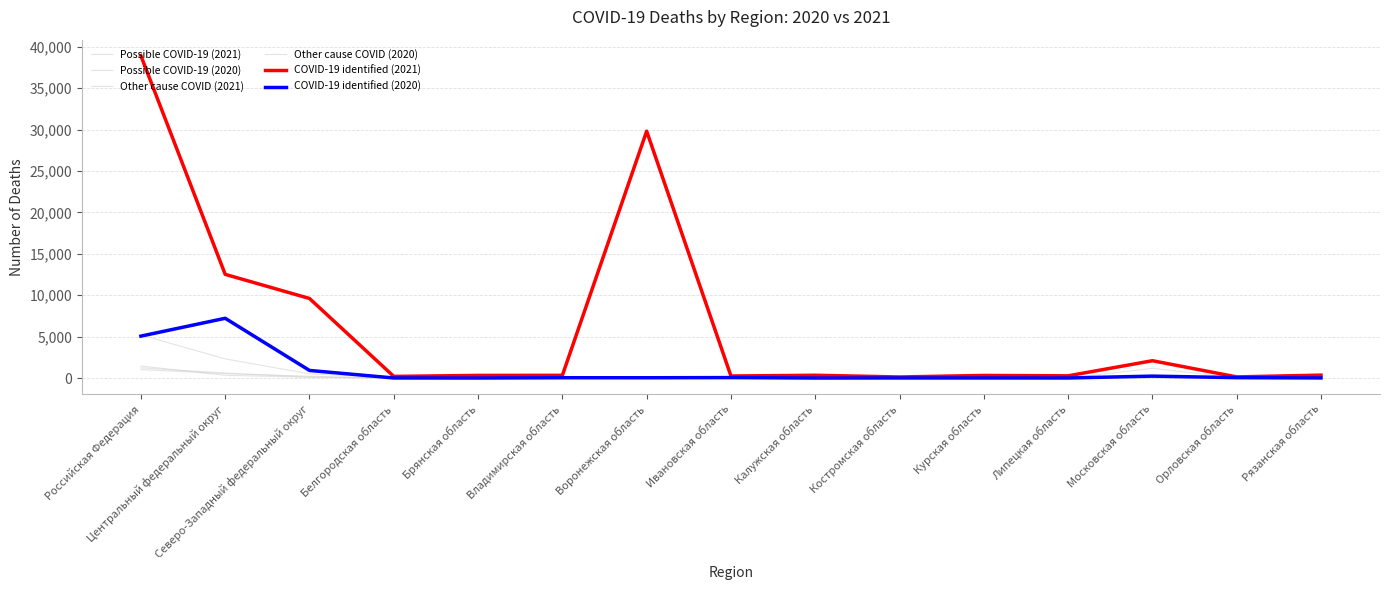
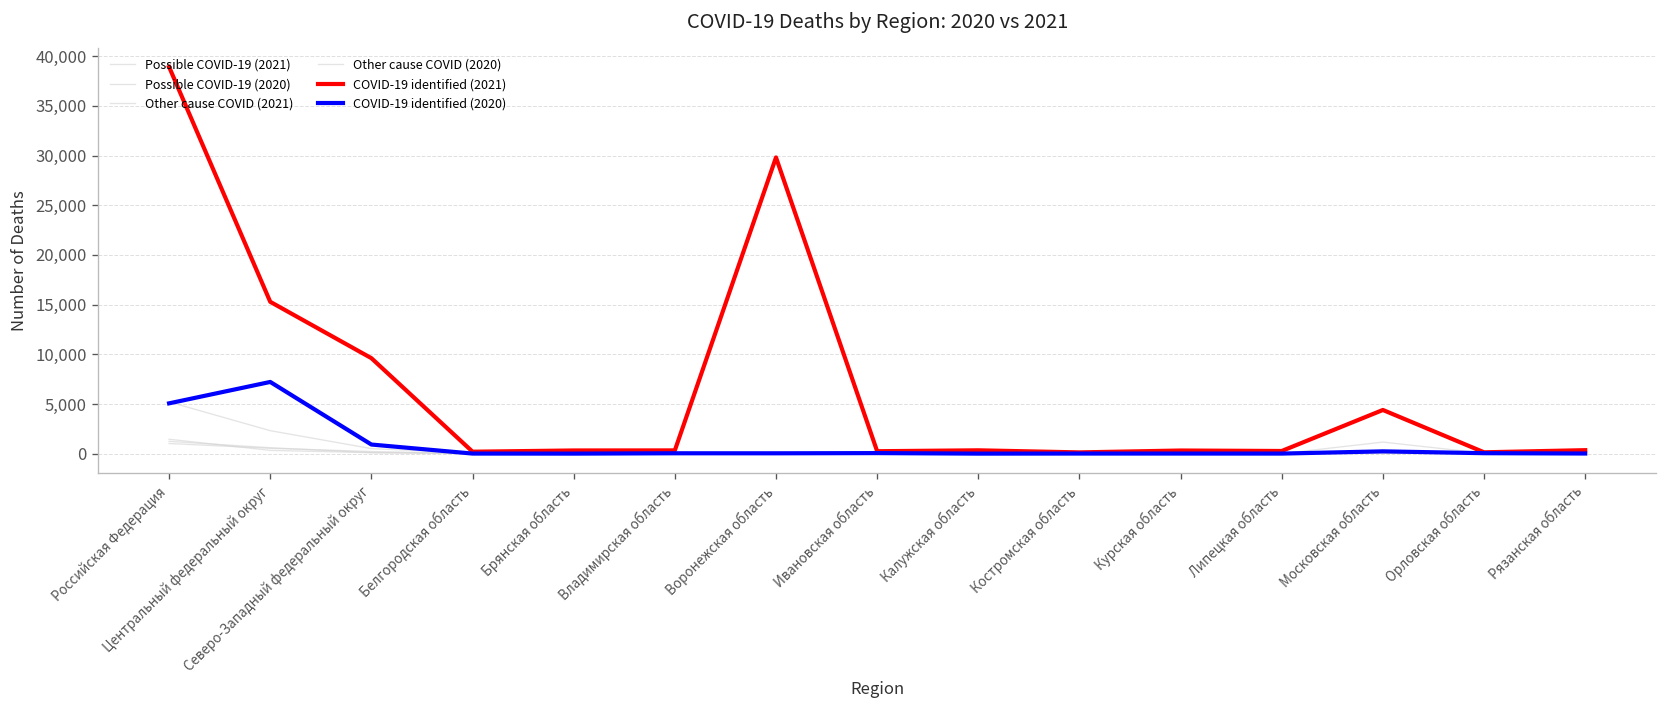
COVID-19 identified (2021), Центральный федеральный округ: 13,000 -> 15,000
COVID-19 identified (2021), Московская область: 2,000 -> 4,000
